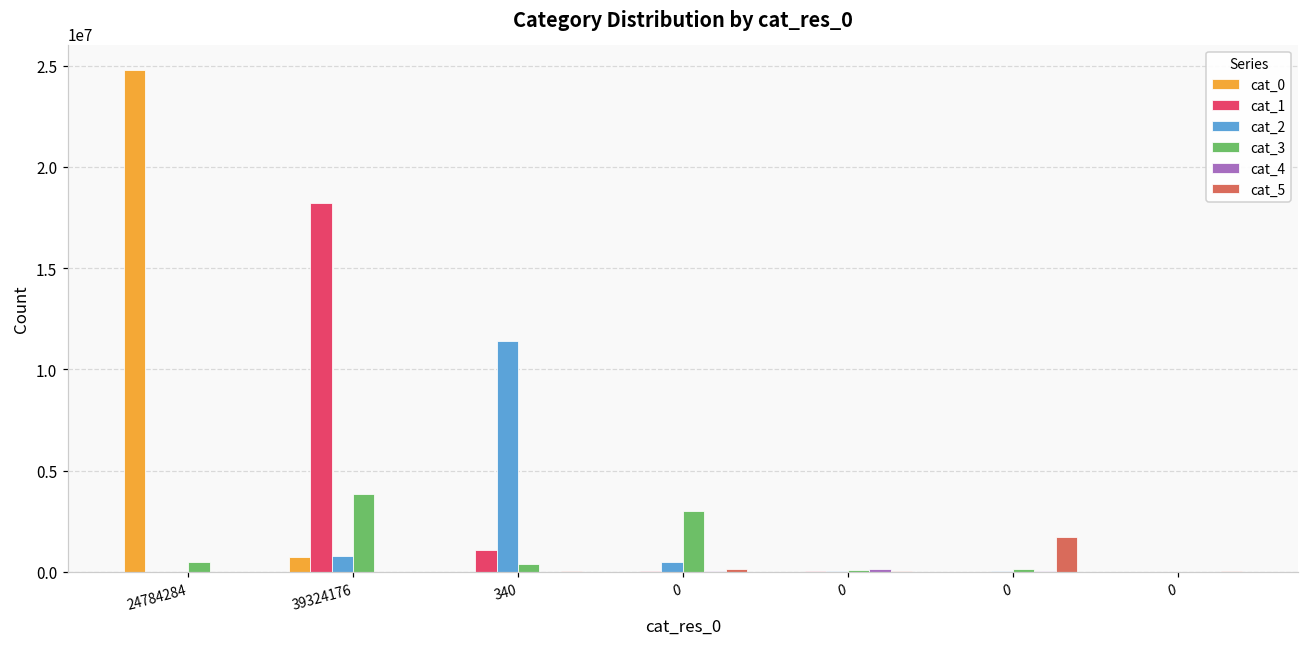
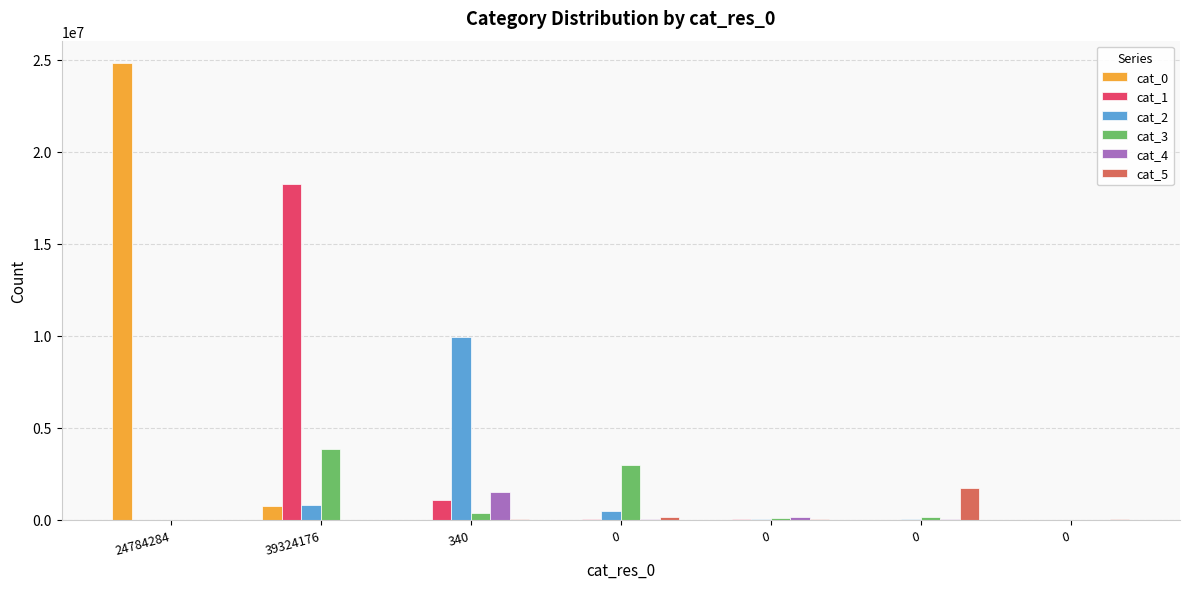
cat_3, 24784284: 500000 -> 0
cat_2, 340: 11400000 -> 9900000
cat_4, 340: 0 -> 1500000
